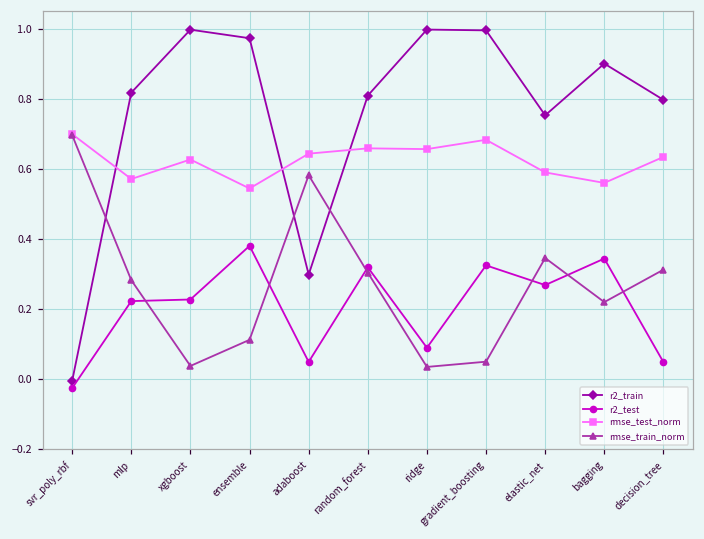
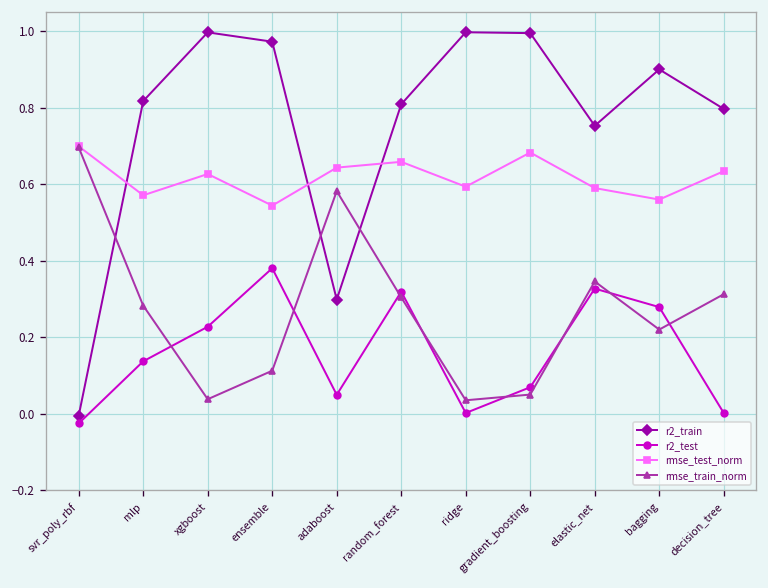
r2_test, mlp: 0.22 -> 0.14
r2_test, ridge: 0.09 -> 0.00
rmse_test_norm, ridge: 0.66 -> 0.59
r2_test, gradient_boosting: 0.32 -> 0.07
r2_test, elastic_net: 0.27 -> 0.33
r2_test, bagging: 0.34 -> 0.28
r2_test, decision_tree: 0.05 -> 0.00
